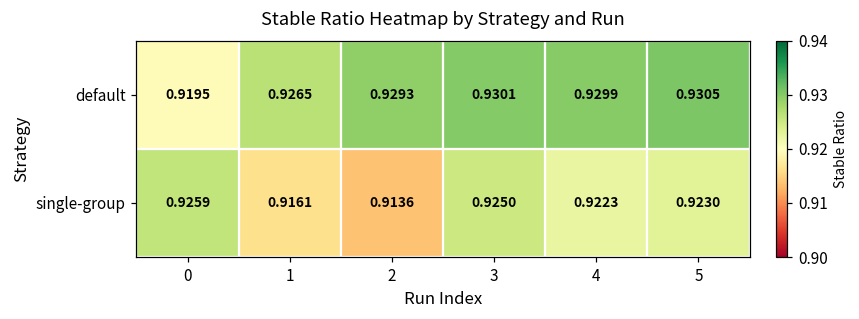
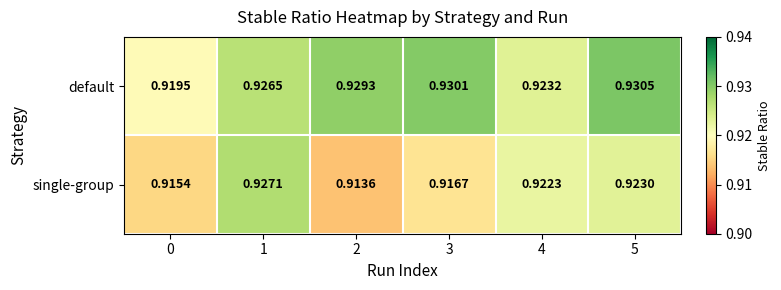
default, 4: 0.9299 -> 0.9232
single-group, 0: 0.9259 -> 0.9154
single-group, 1: 0.9161 -> 0.9271
single-group, 3: 0.9250 -> 0.9167
